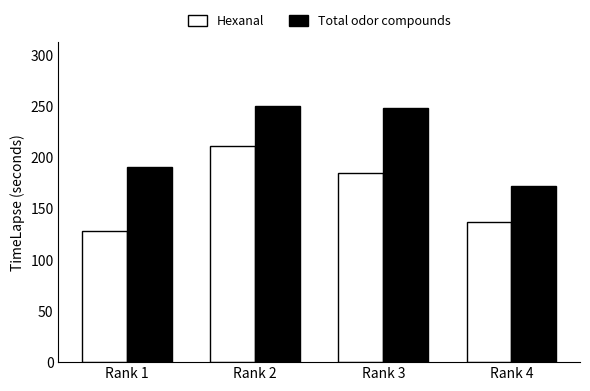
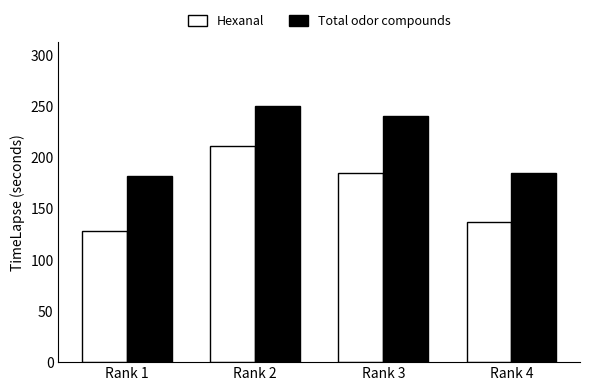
Total odor compounds, Rank 1: 190 -> 181
Total odor compounds, Rank 3: 248 -> 240
Total odor compounds, Rank 4: 172 -> 185
